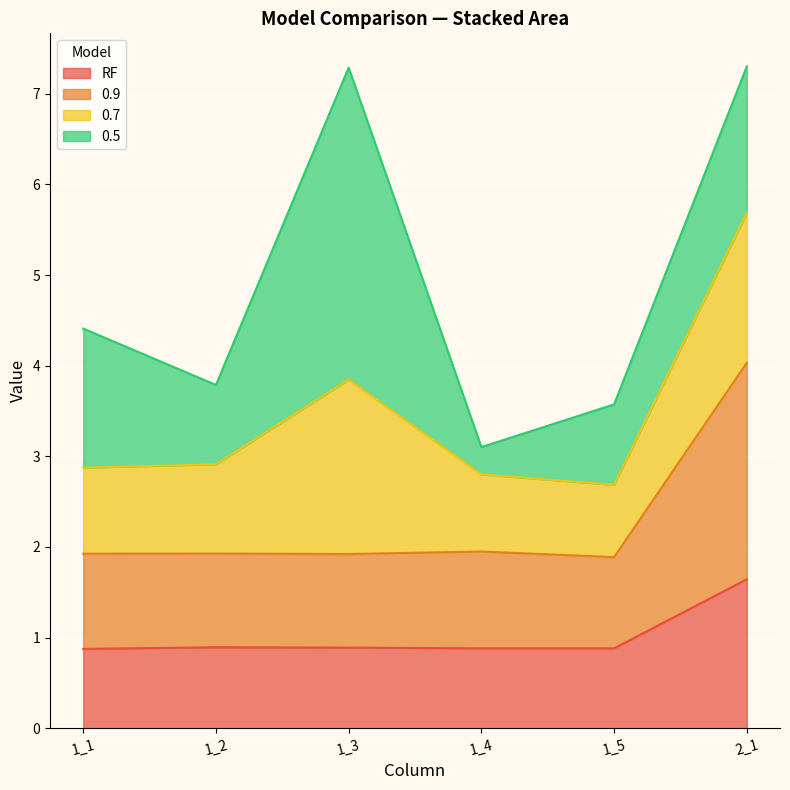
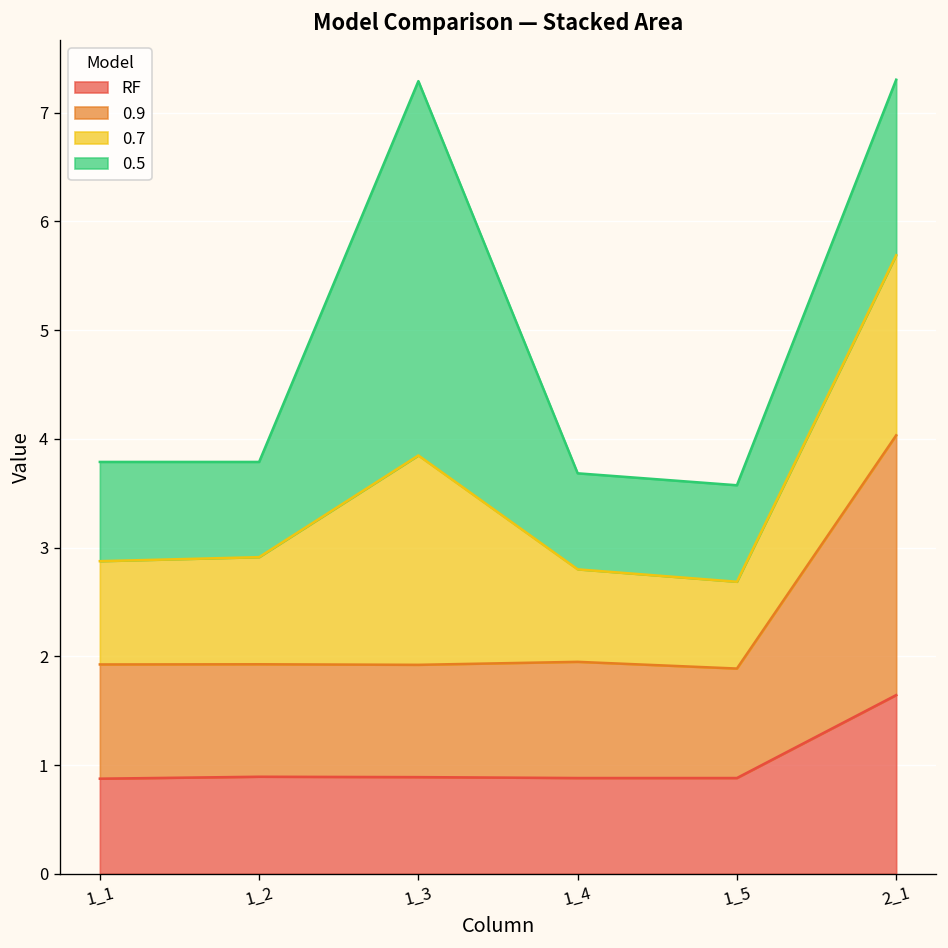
0.5, 1_1: 1.5 -> 0.9
0.5, 1_4: 0.3 -> 0.9
